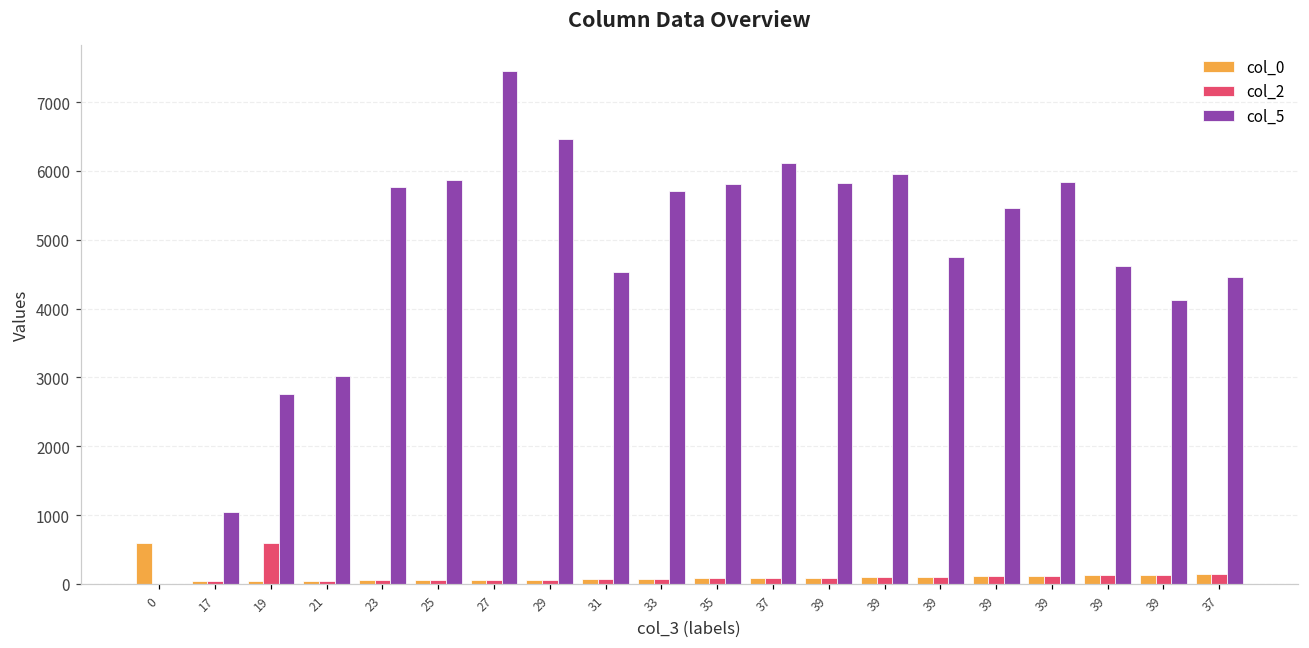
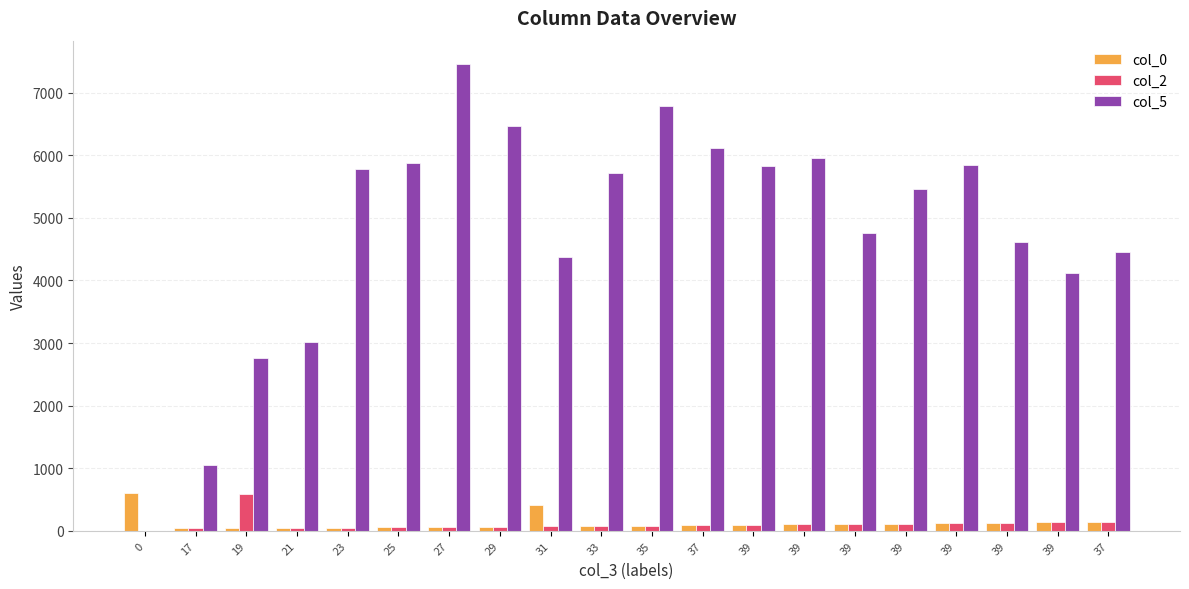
col_0, 31: 100 -> 400
col_5, 31: 4500 -> 4400
col_5, 35: 5800 -> 6800
